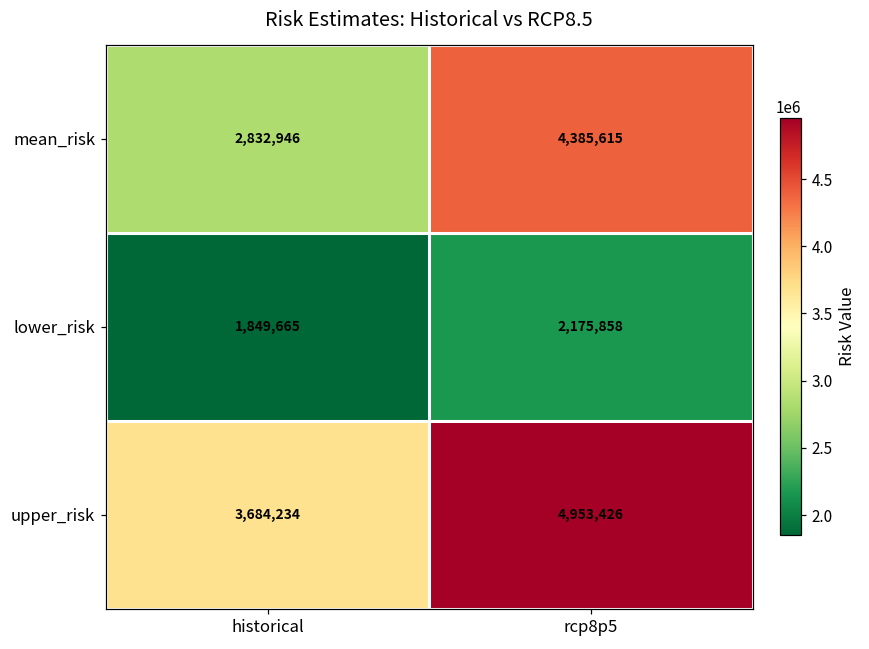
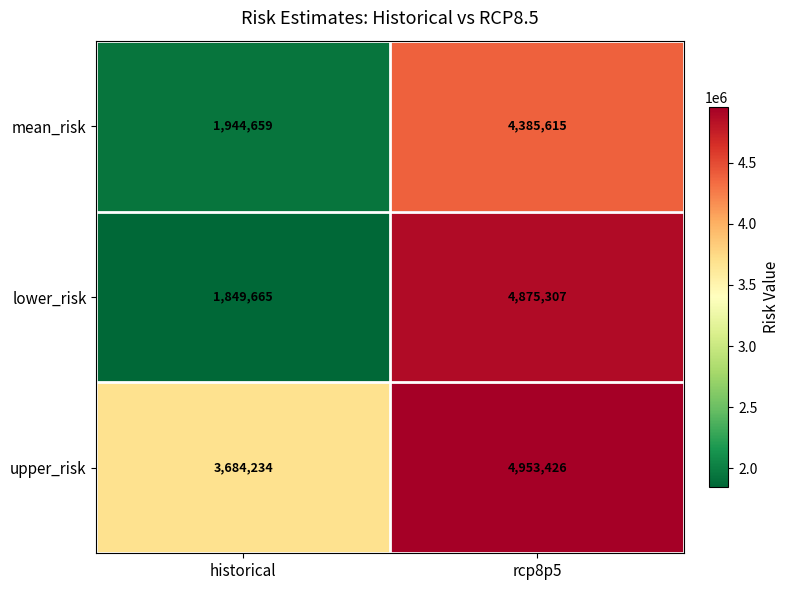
mean_risk, historical: 2,832,946 -> 1,944,659
lower_risk, rcp8p5: 2,175,858 -> 4,875,307
